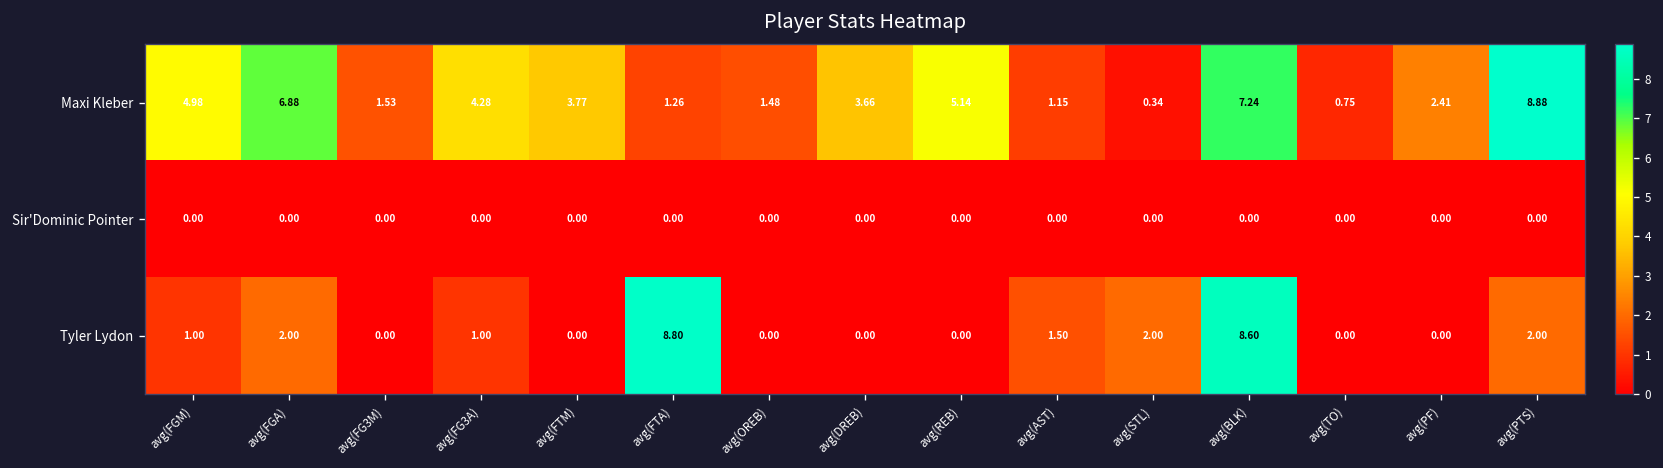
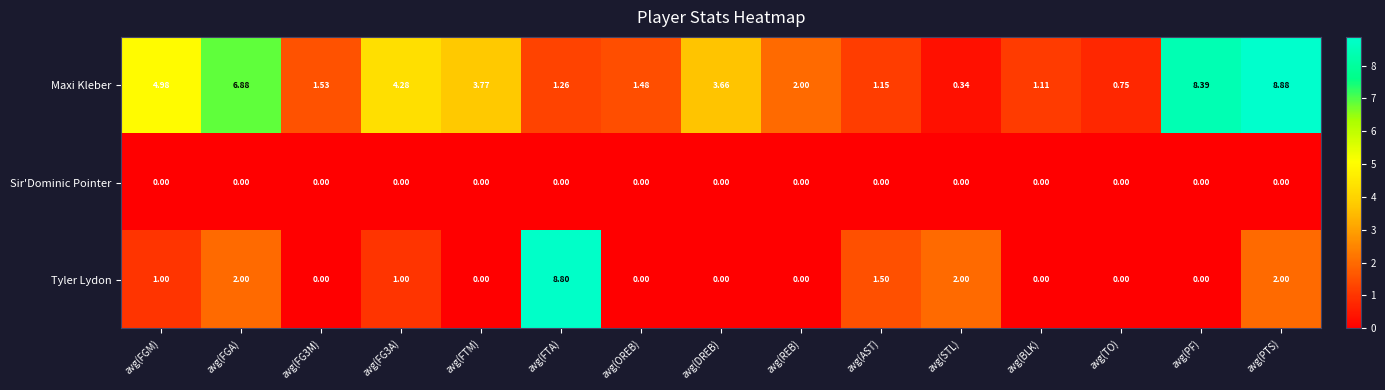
Maxi Kleber, avg(REB): 5.14 -> 2.00
Maxi Kleber, avg(BLK): 7.24 -> 1.11
Maxi Kleber, avg(PF): 2.41 -> 8.39
Tyler Lydon, avg(BLK): 8.60 -> 0.00
